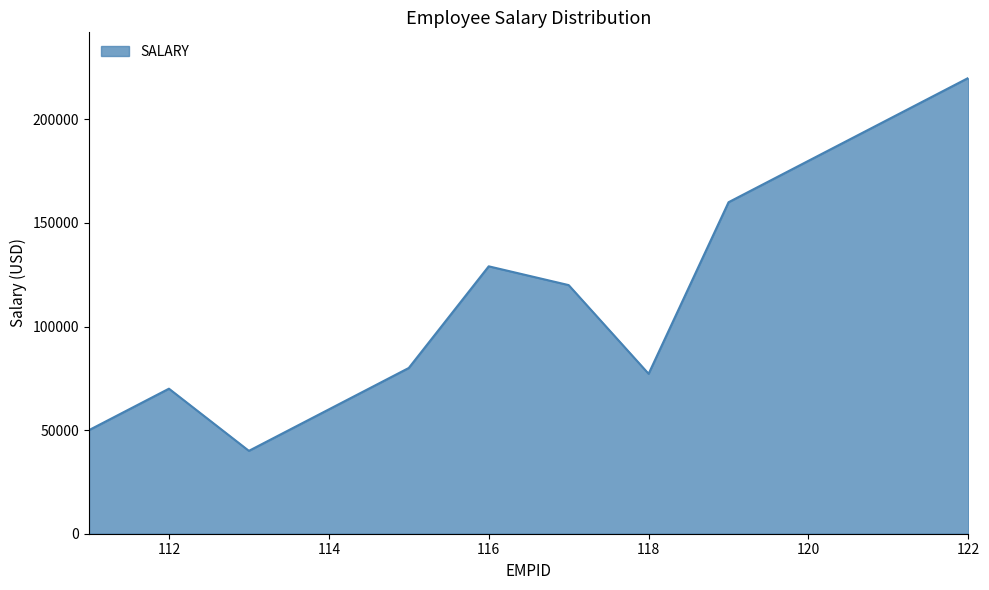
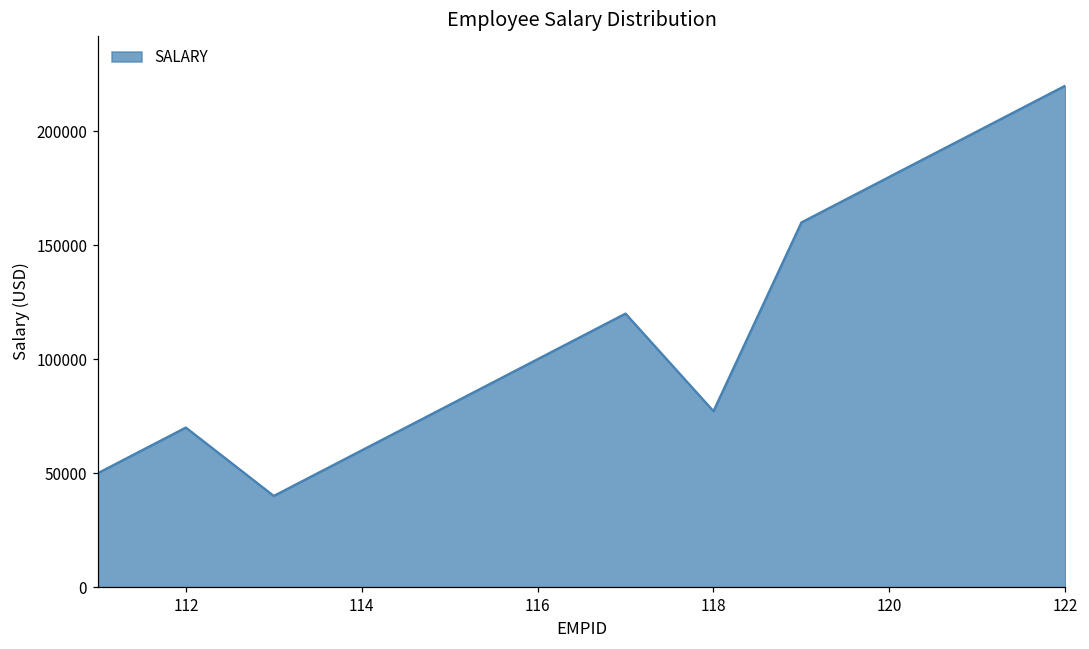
116: 129000 -> 100000
